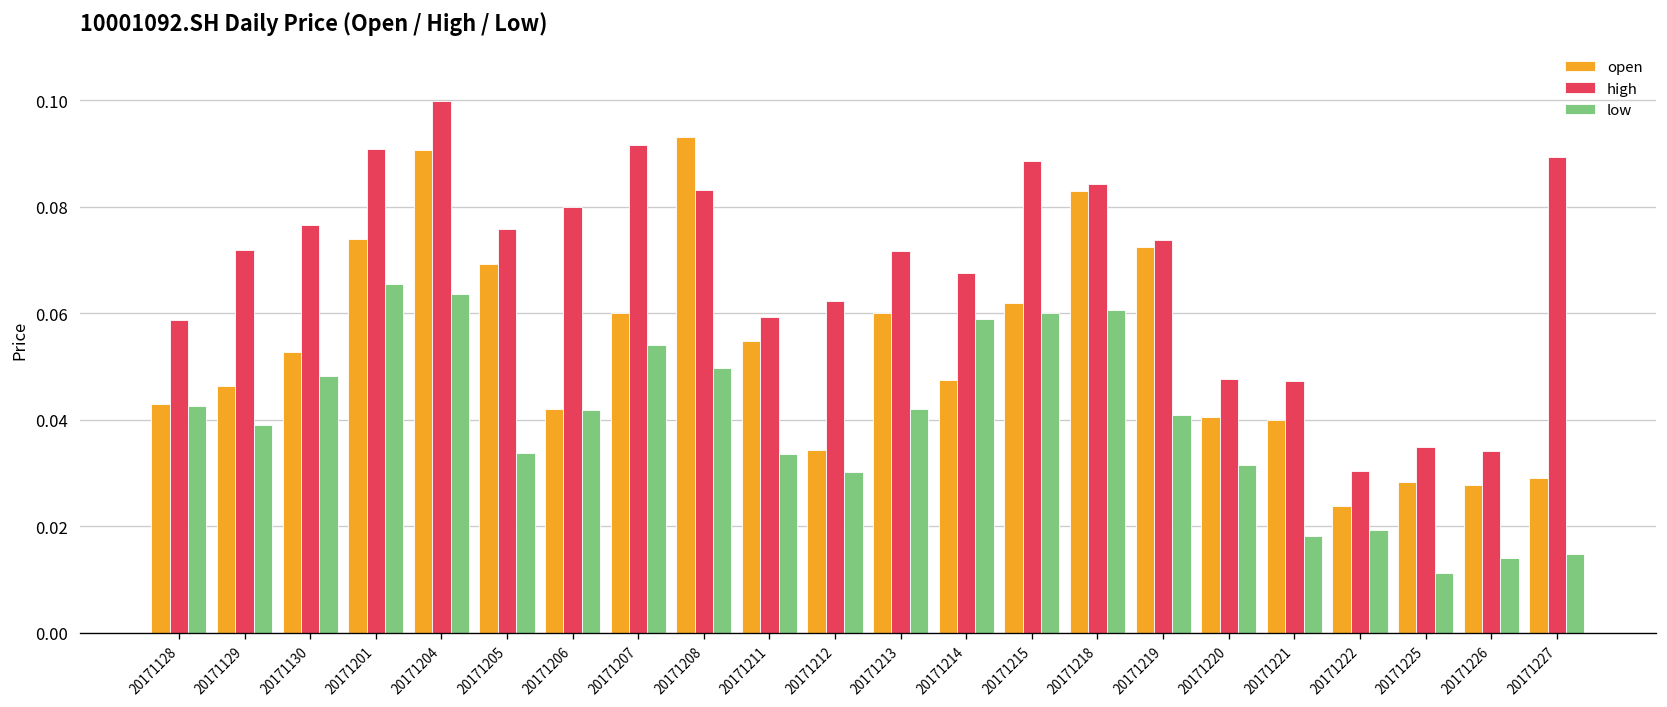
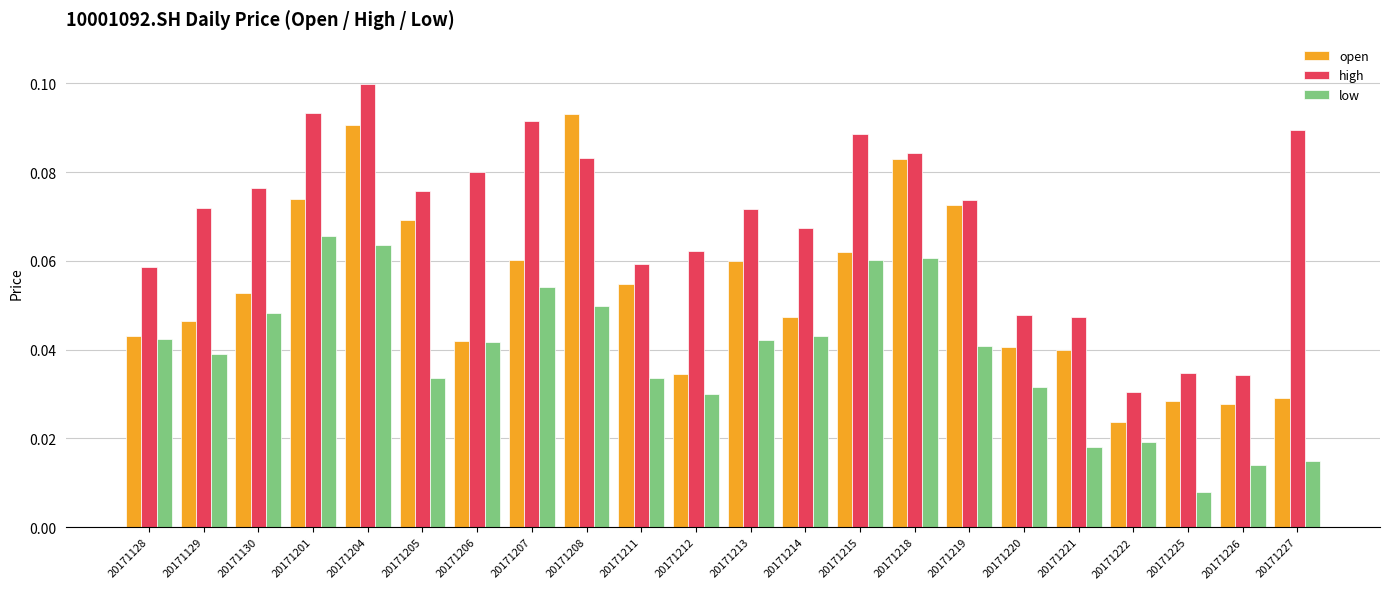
high, 20171201: 0.091 -> 0.093
low, 20171214: 0.059 -> 0.043
low, 20171225: 0.011 -> 0.008
